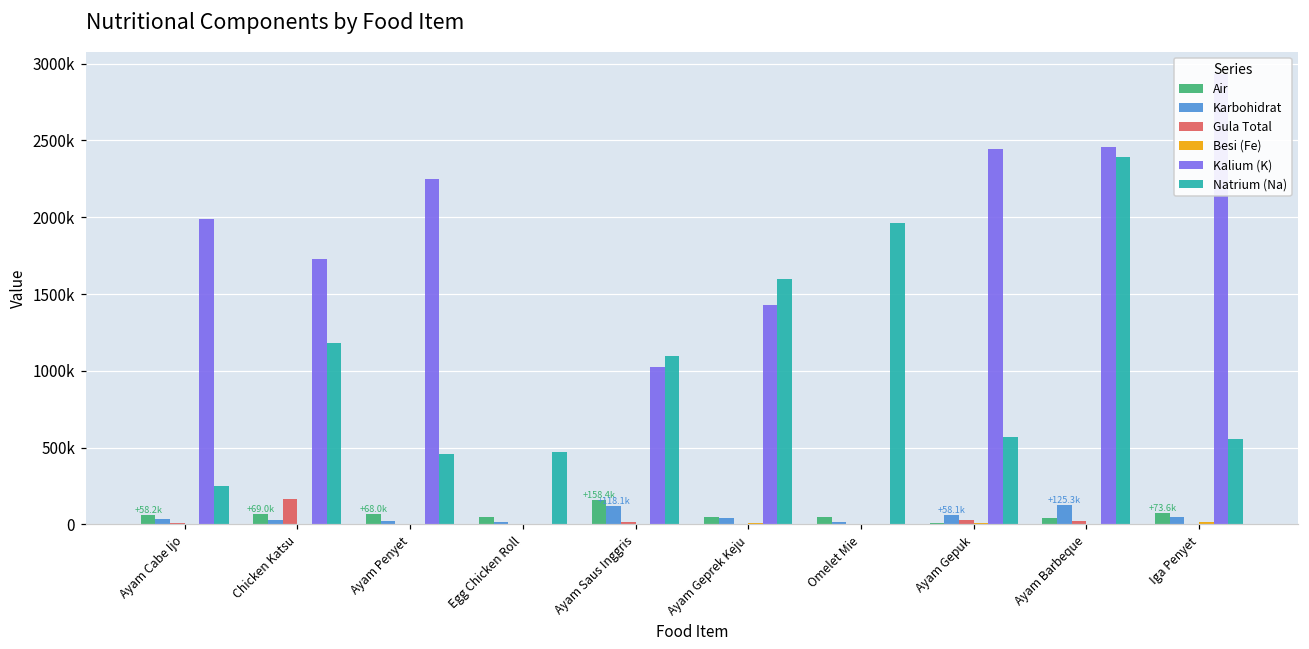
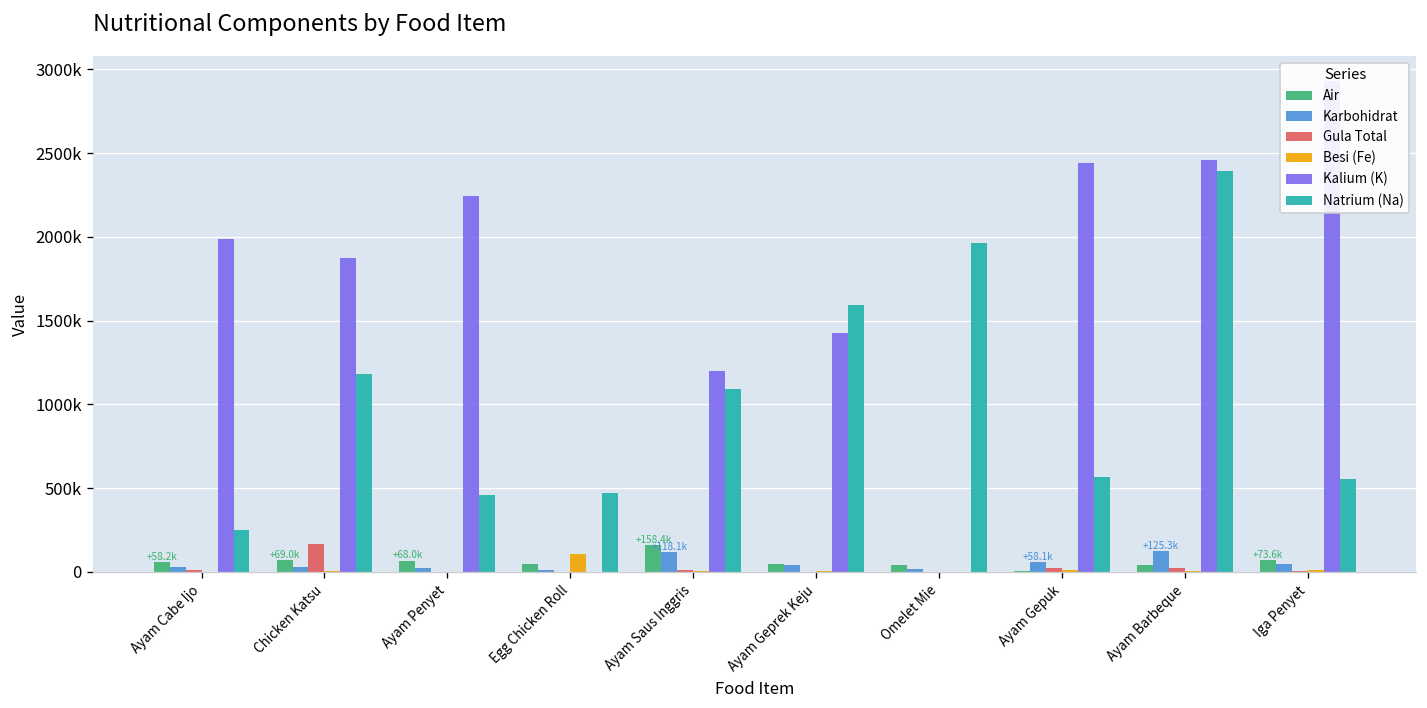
Kalium (K), Chicken Katsu: 1730000 -> 1880000
Besi (Fe), Egg Chicken Roll: 0 -> 110000
Kalium (K), Ayam Saus Inggris: 1030000 -> 1200000
